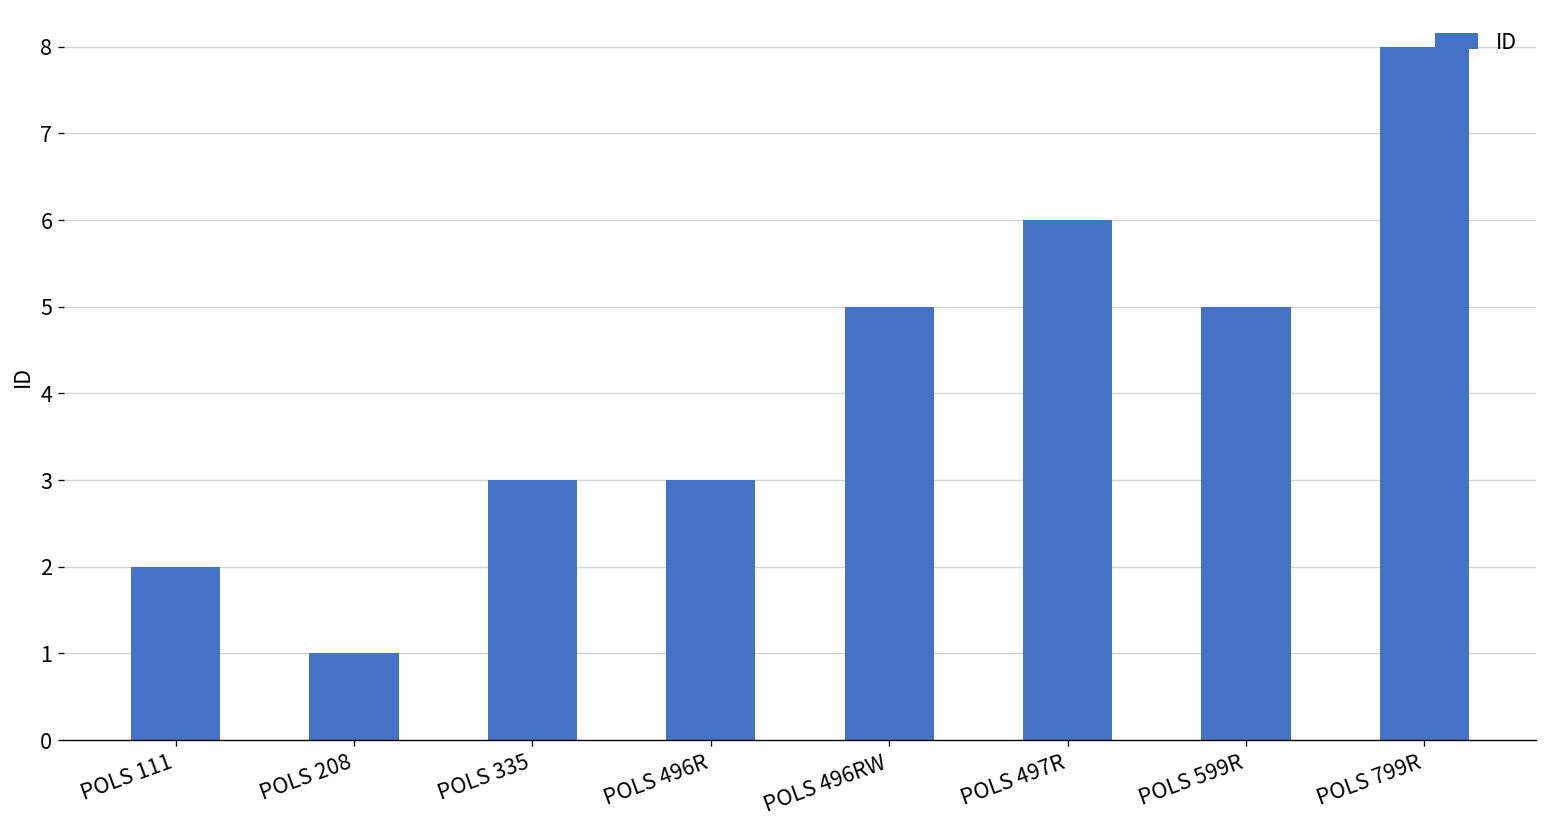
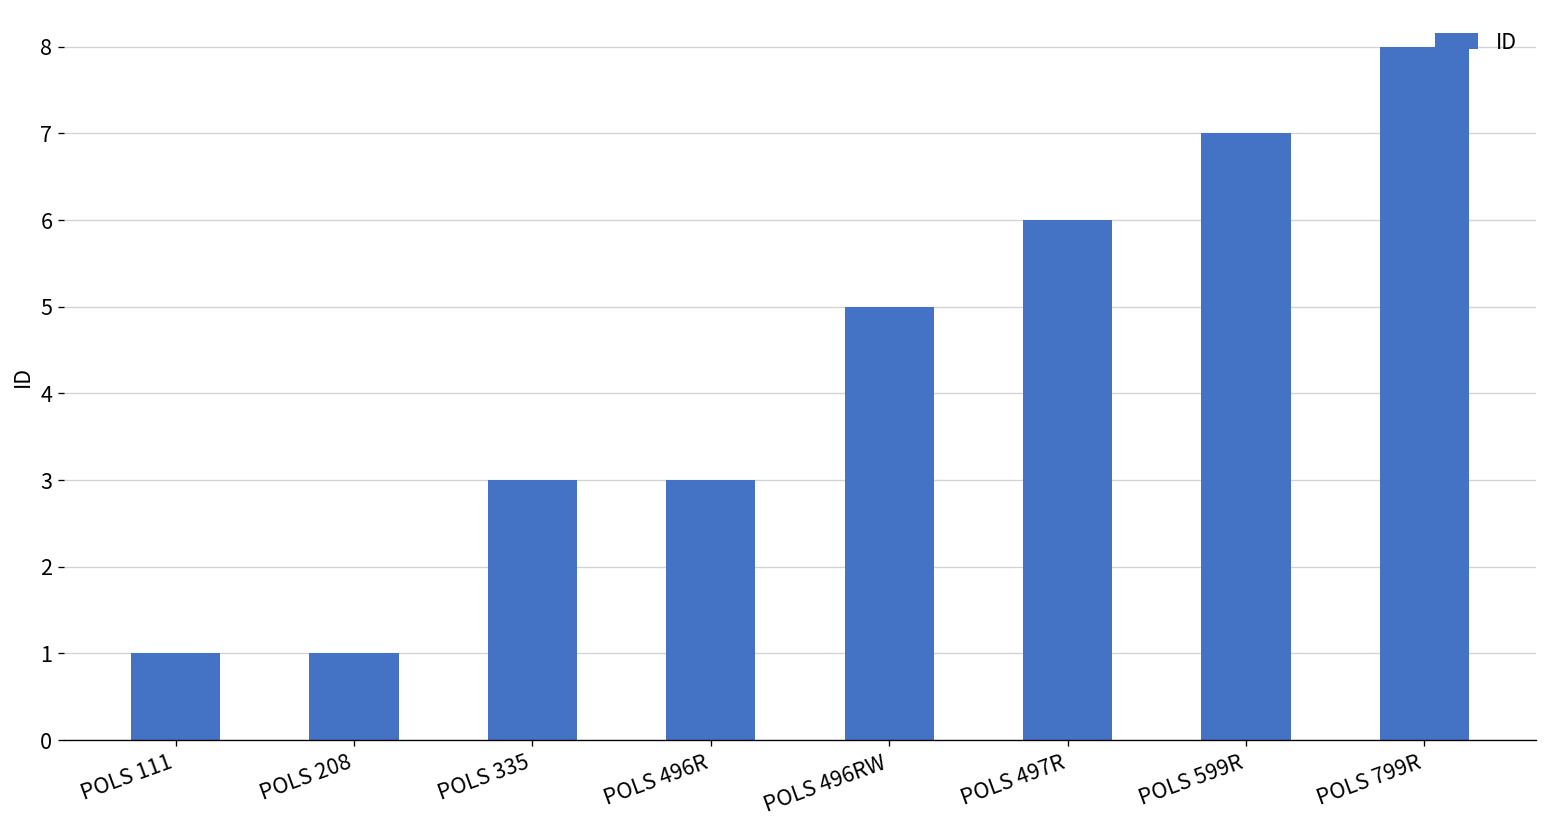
POLS 111: 2 -> 1
POLS 599R: 5 -> 7
